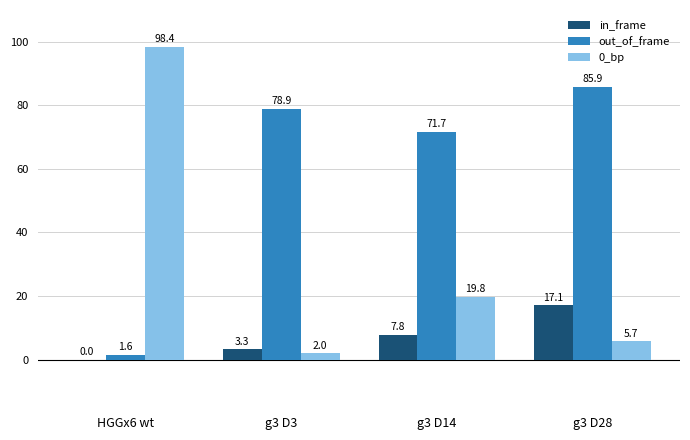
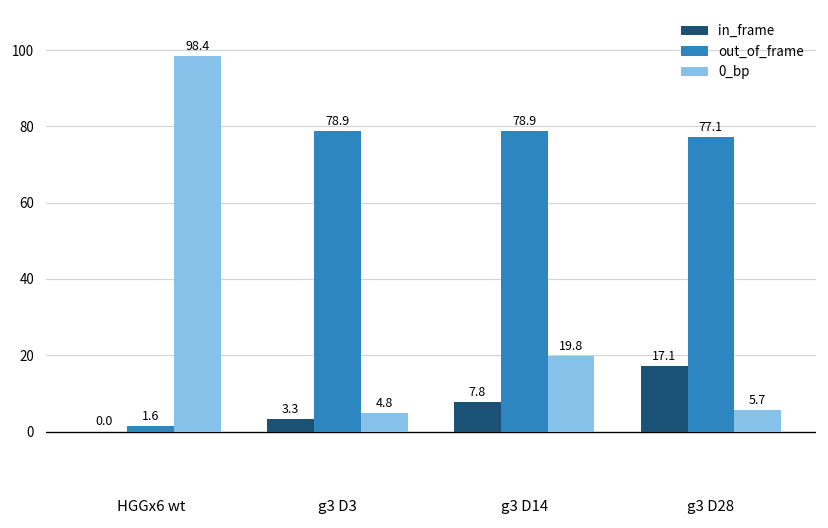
0_bp, g3 D3: 2.0 -> 4.8
out_of_frame, g3 D14: 71.7 -> 78.9
out_of_frame, g3 D28: 85.9 -> 77.1
